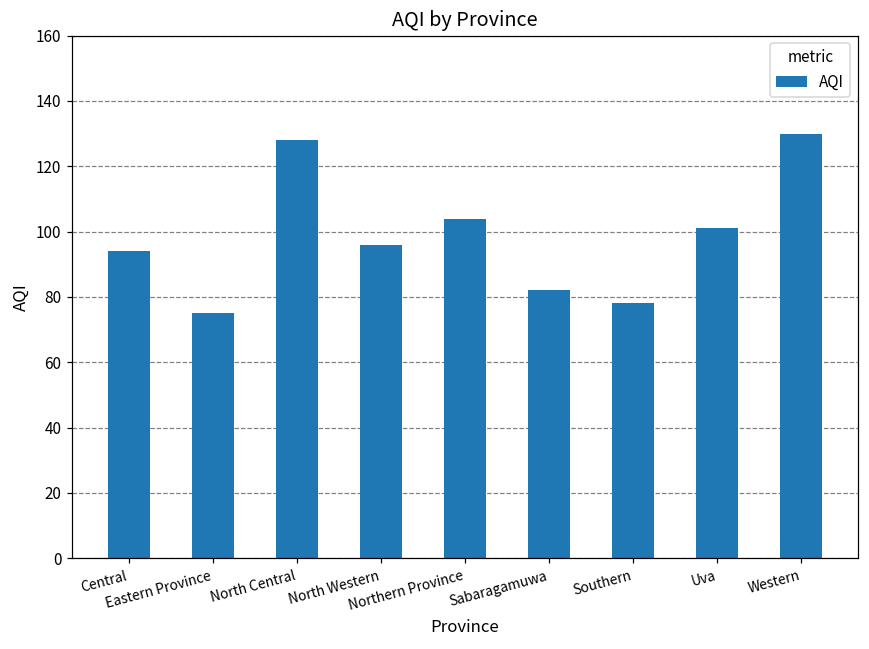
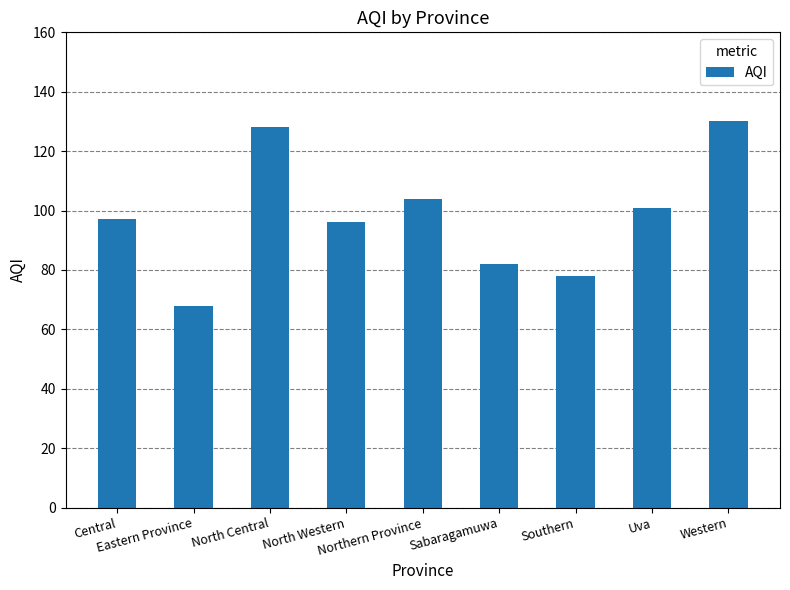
Central: 94 -> 97
Eastern Province: 75 -> 68
